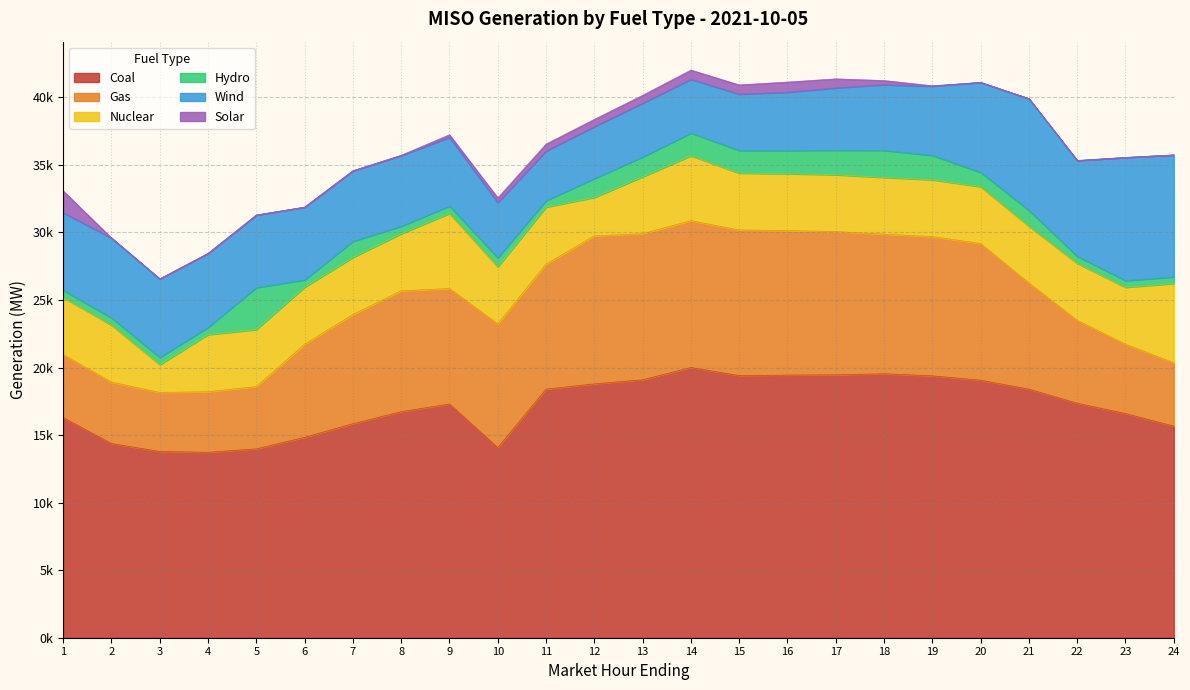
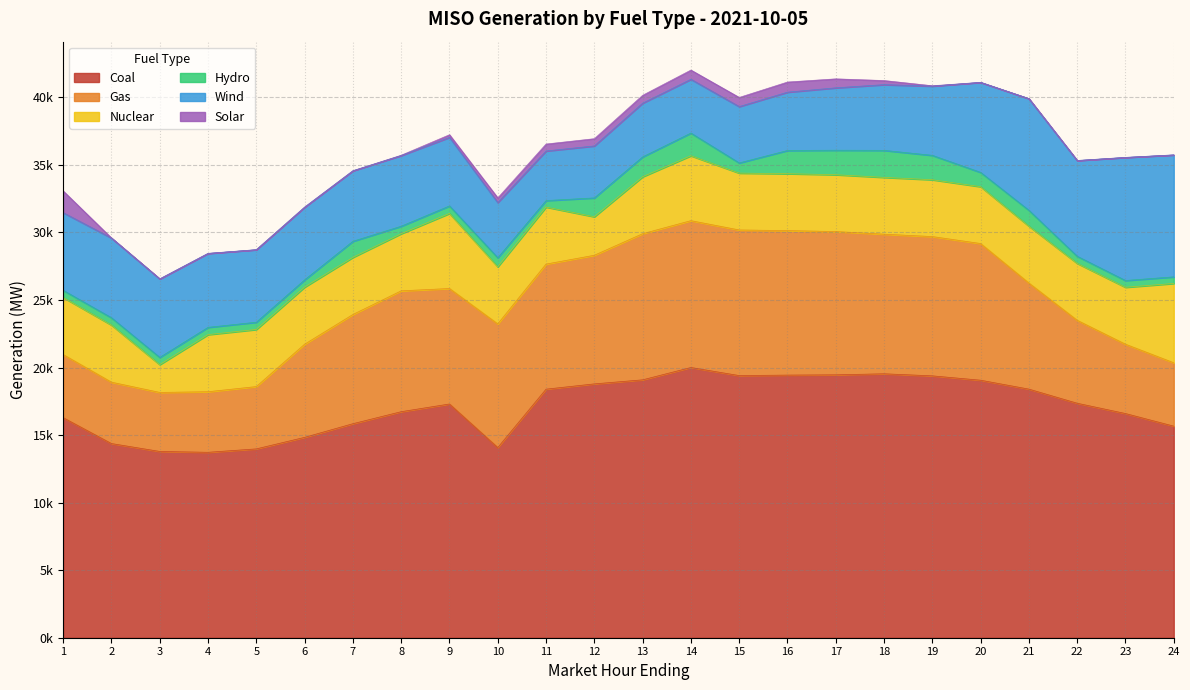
Hydro, 5: 3100 -> 500
Gas, 12: 11000 -> 9500
Hydro, 15: 1700 -> 800
